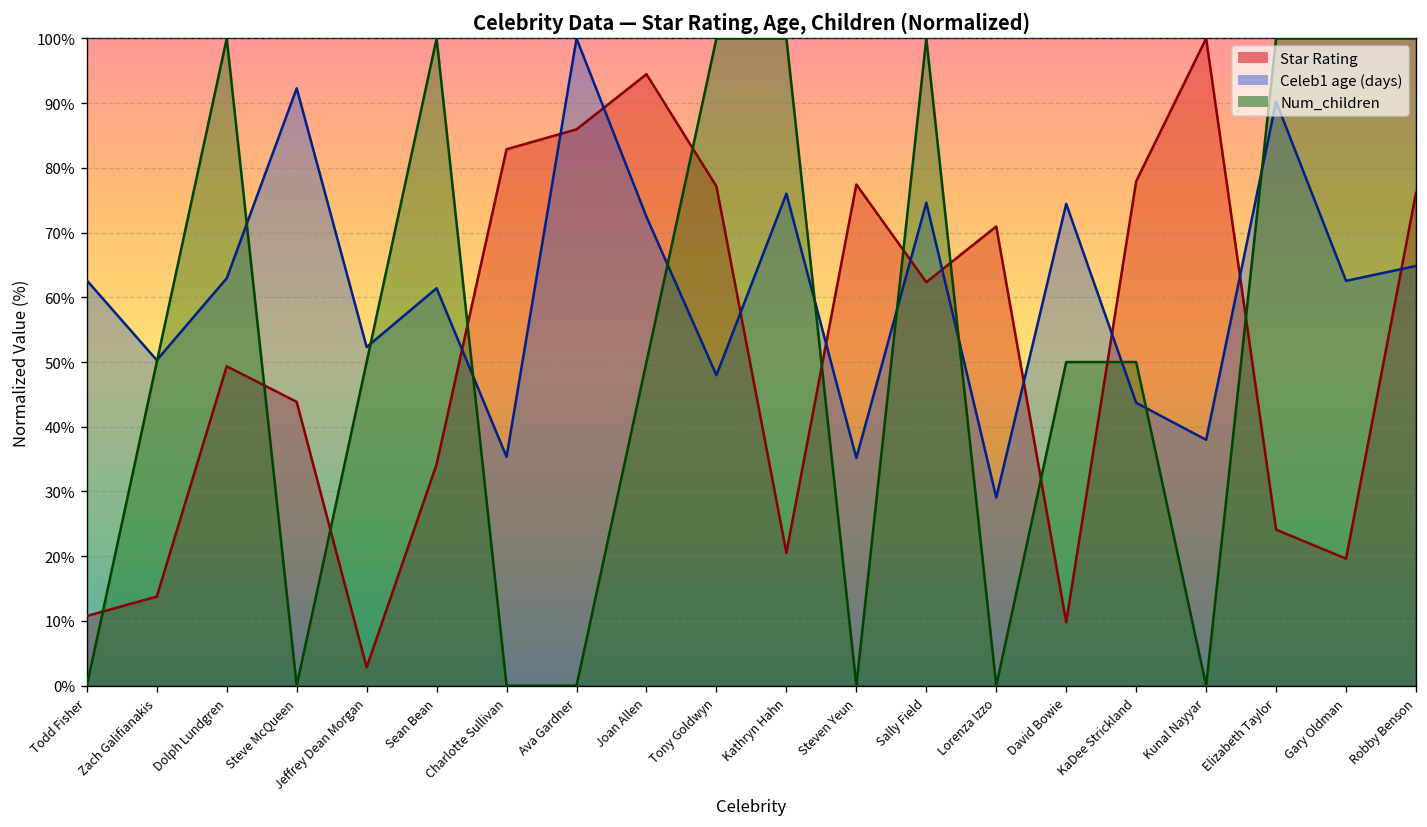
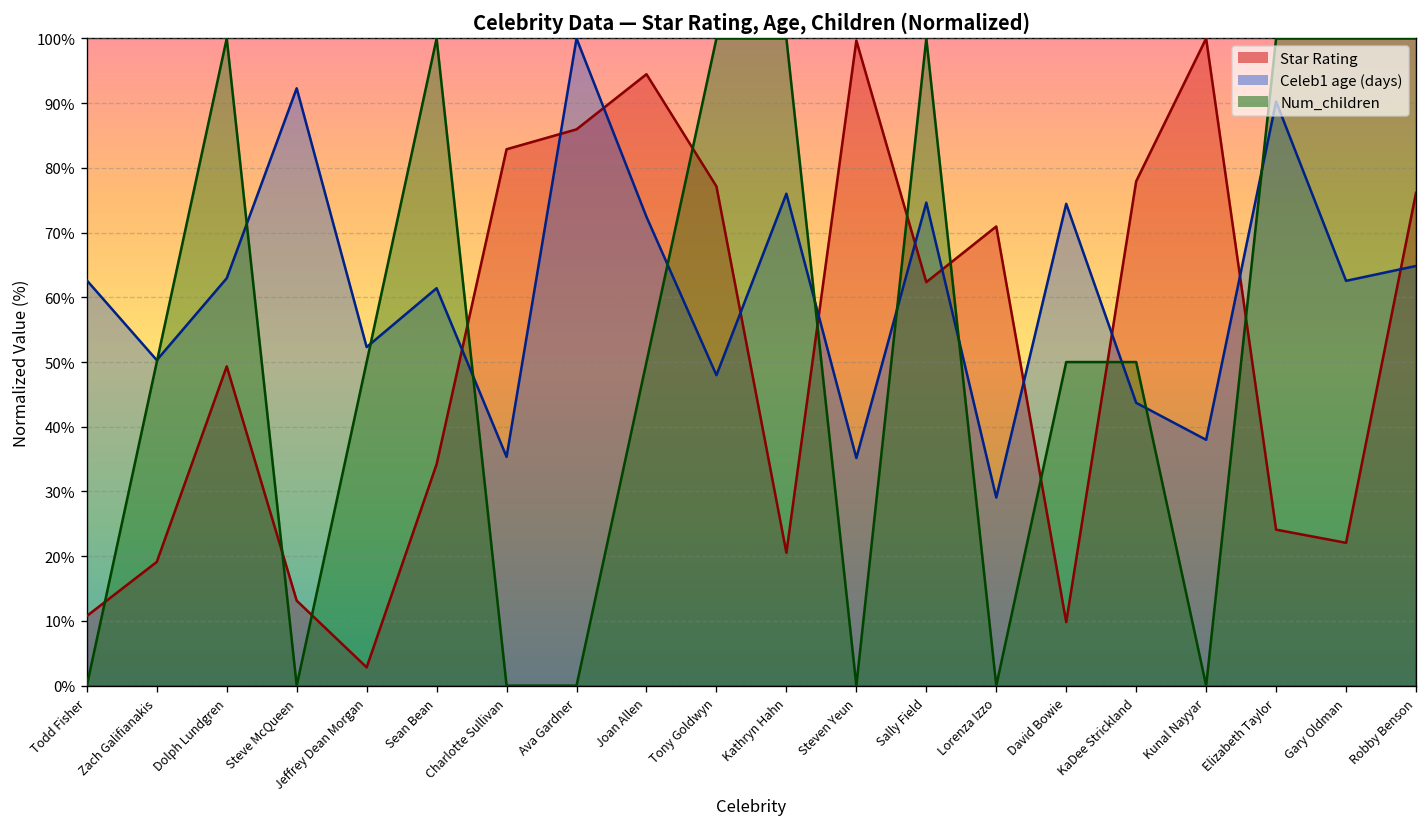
Star Rating, Zach Galifianakis: 14% -> 19%
Star Rating, Steve McQueen: 44% -> 13%
Star Rating, Steven Yeun: 77% -> 100%
Star Rating, Gary Oldman: 20% -> 22%
